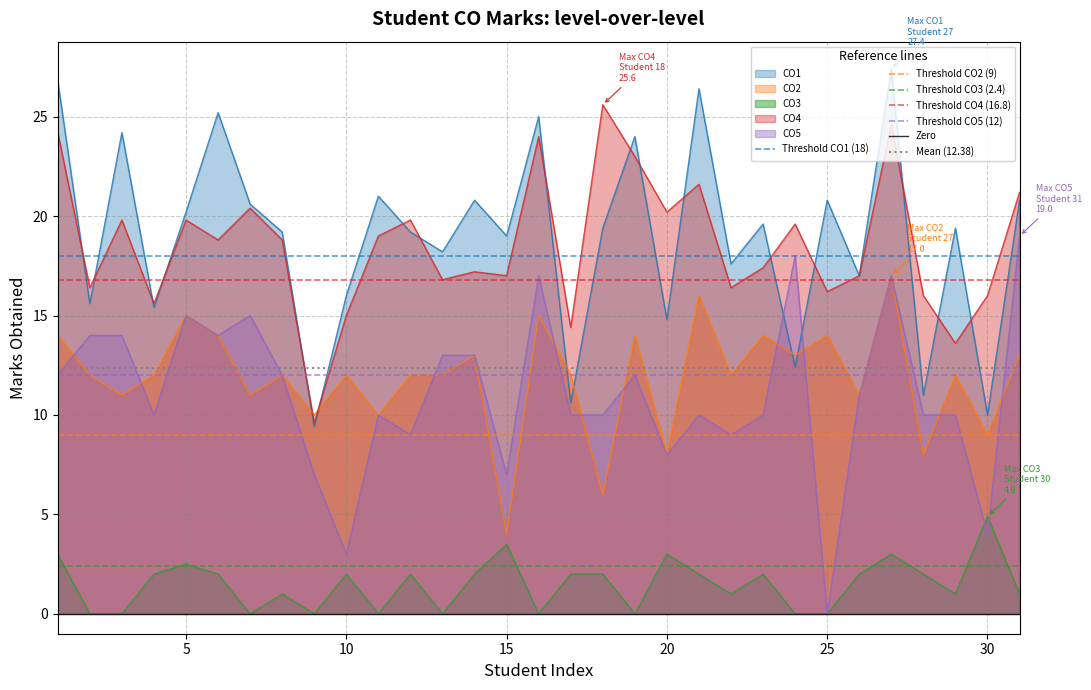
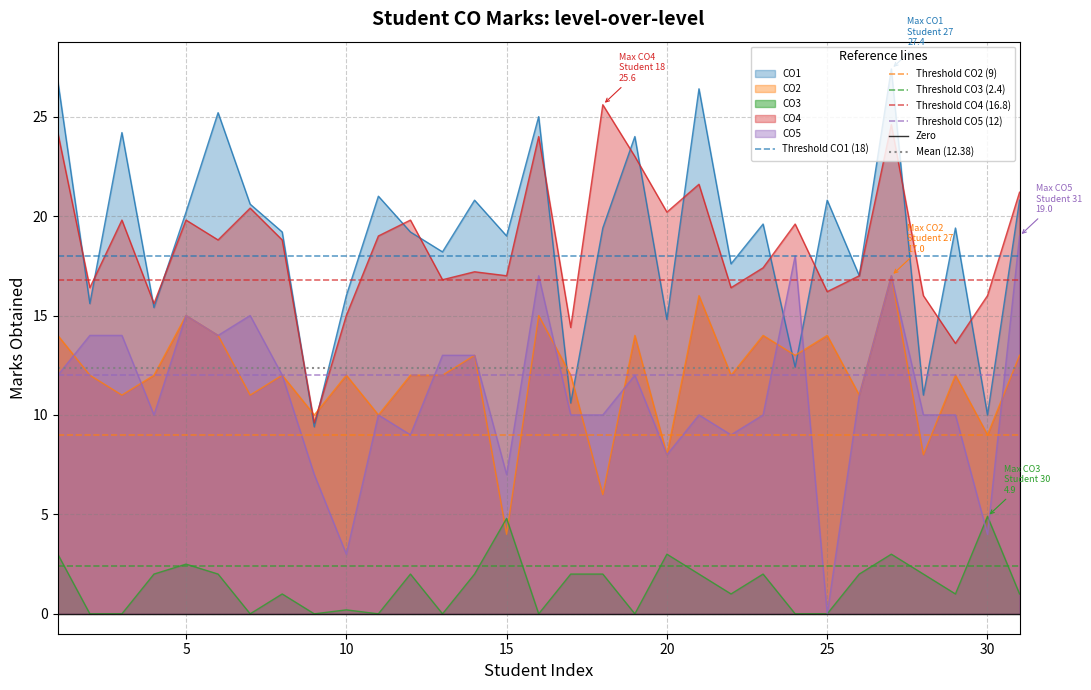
CO3, 10: 2.0 -> 0.2
CO3, 15: 3.5 -> 4.8
